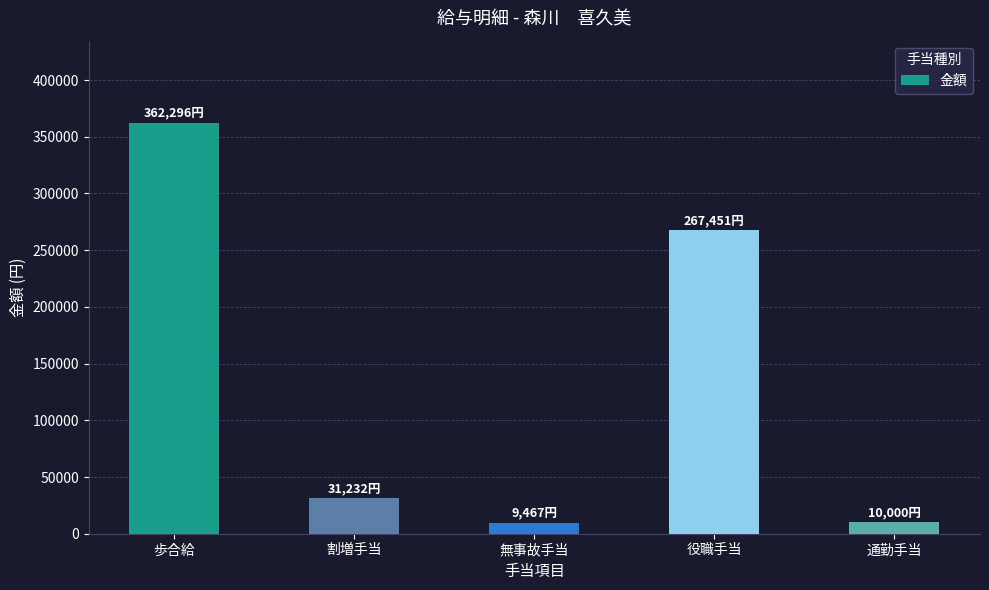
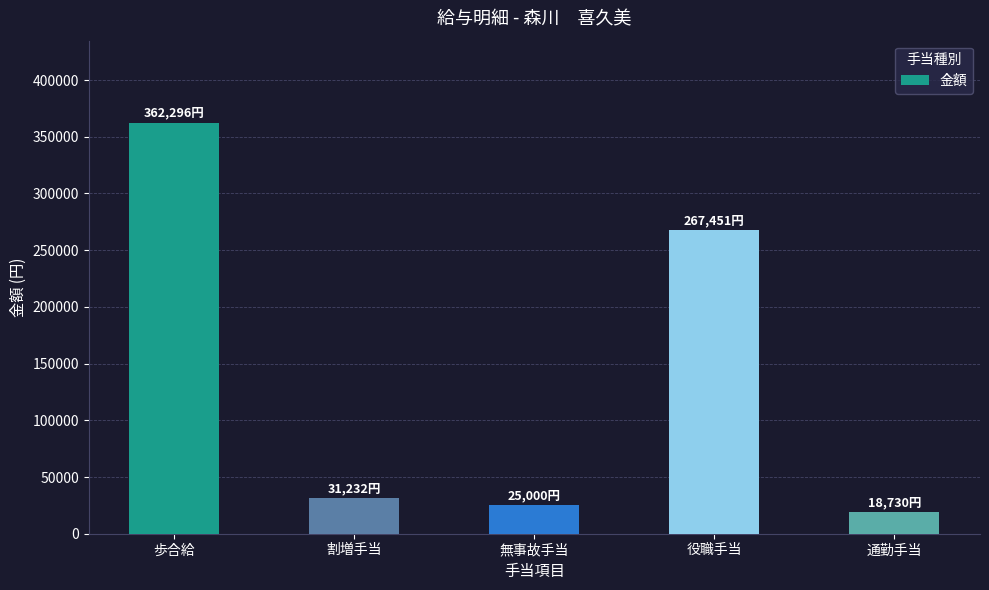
無事故手当: 9,467円 -> 25,000円
通勤手当: 10,000円 -> 18,730円
